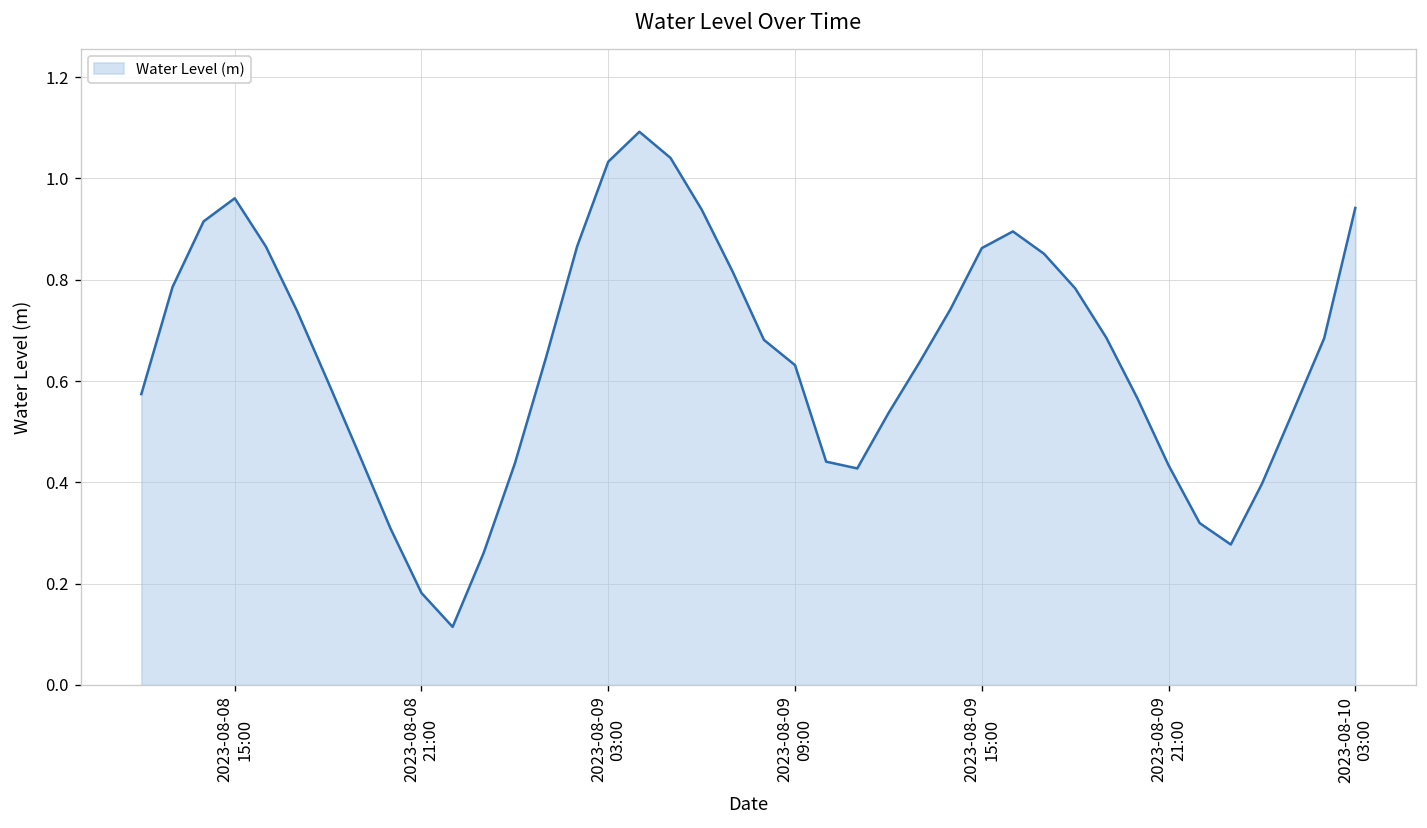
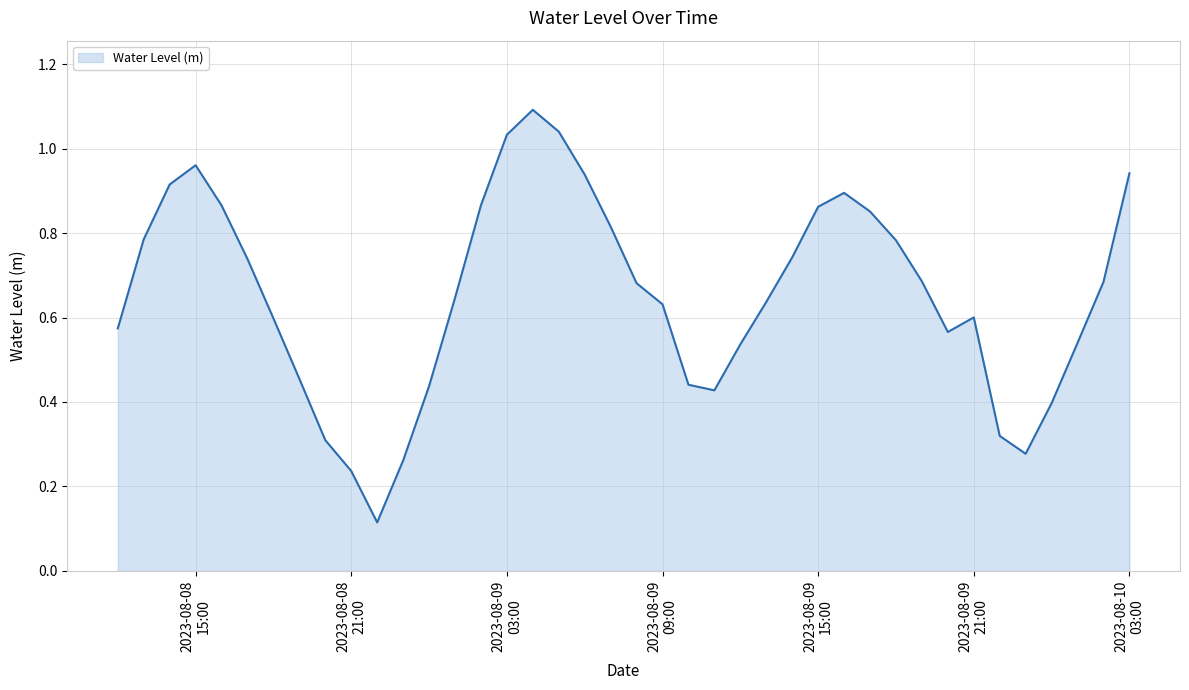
2023-08-08 21:00: 0.18 -> 0.24
2023-08-09 21:00: 0.43 -> 0.60
